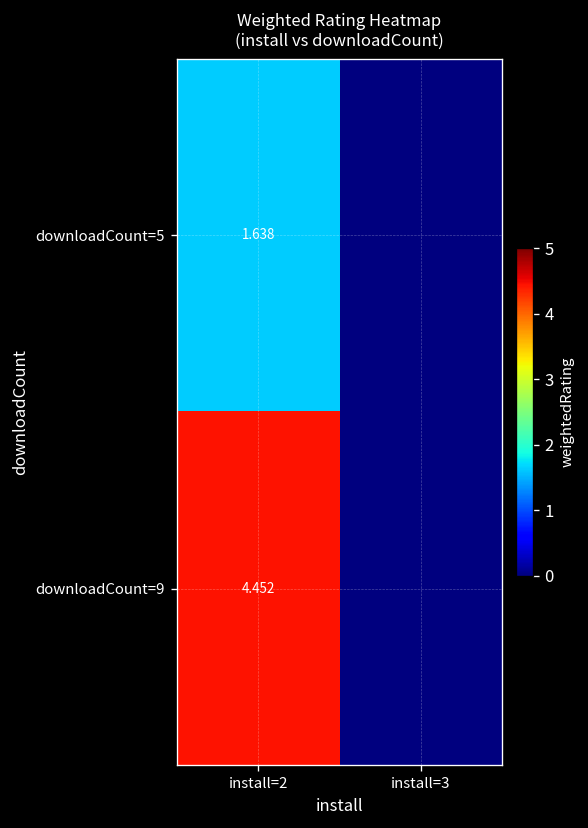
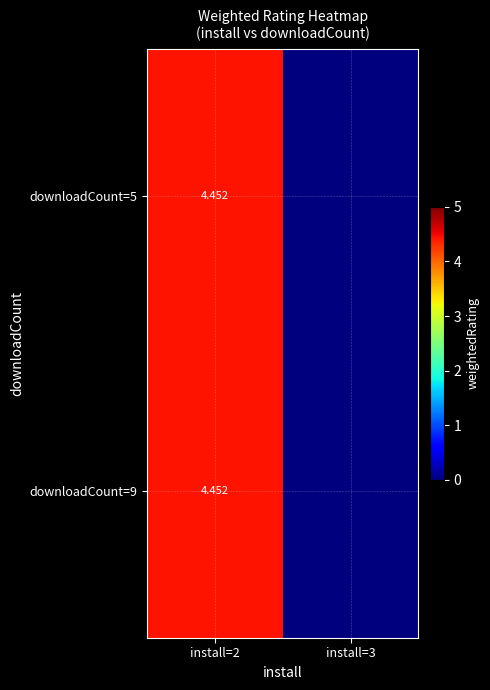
downloadCount=5, install=2: 1.638 -> 4.452
